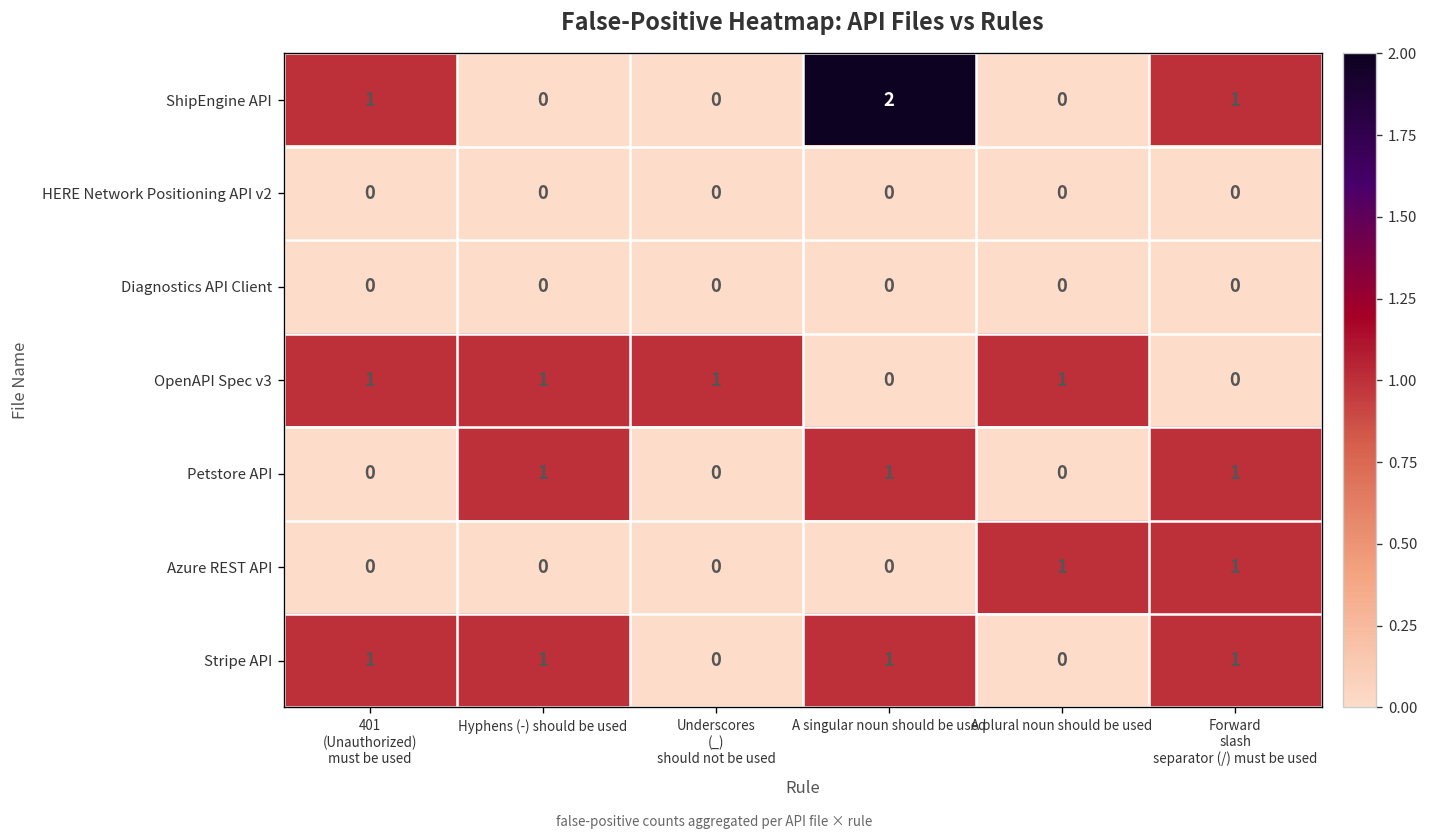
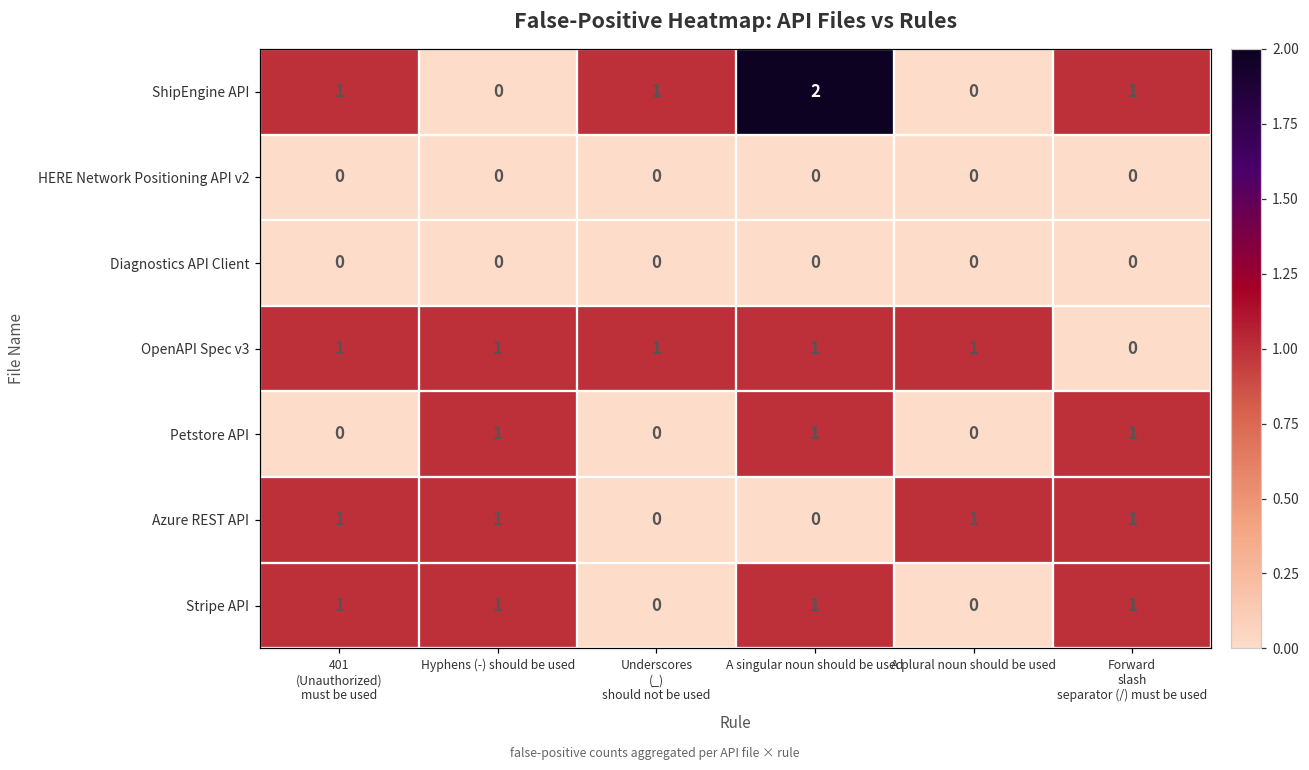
ShipEngine API, Underscores (_) should not be used: 0 -> 1
OpenAPI Spec v3, A singular noun should be used: 0 -> 1
Azure REST API, 401 (Unauthorized) must be used: 0 -> 1
Azure REST API, Hyphens (-) should be used: 0 -> 1
